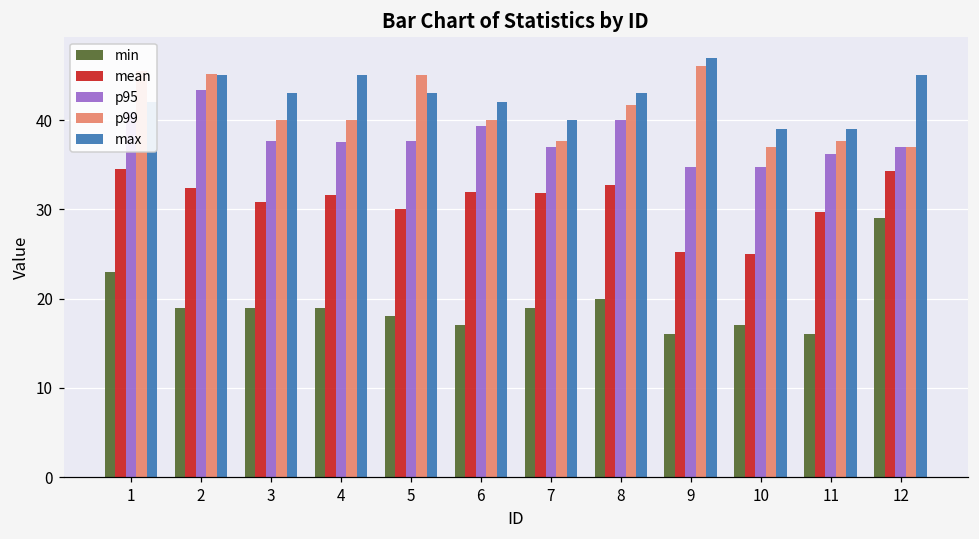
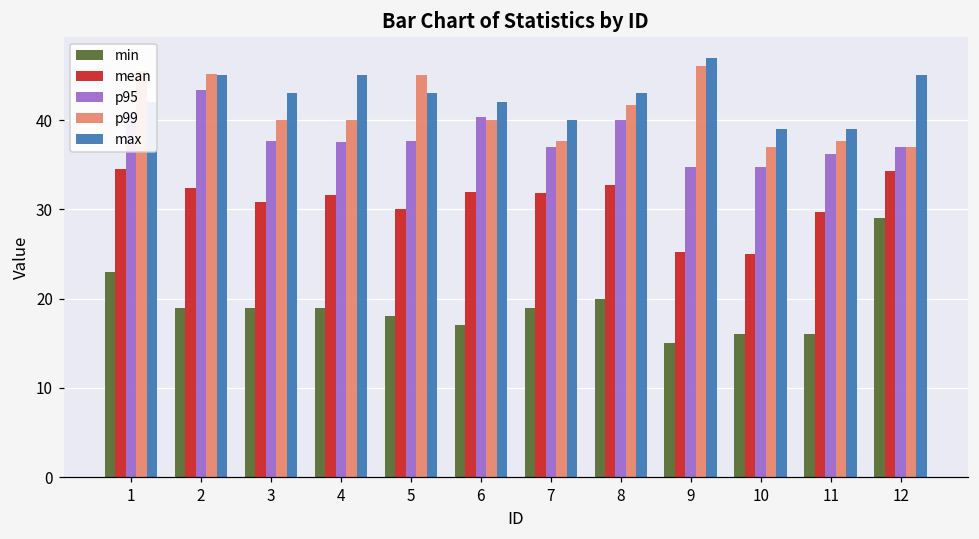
p95, 6: 39 -> 40
min, 9: 16 -> 15
min, 10: 17 -> 16
